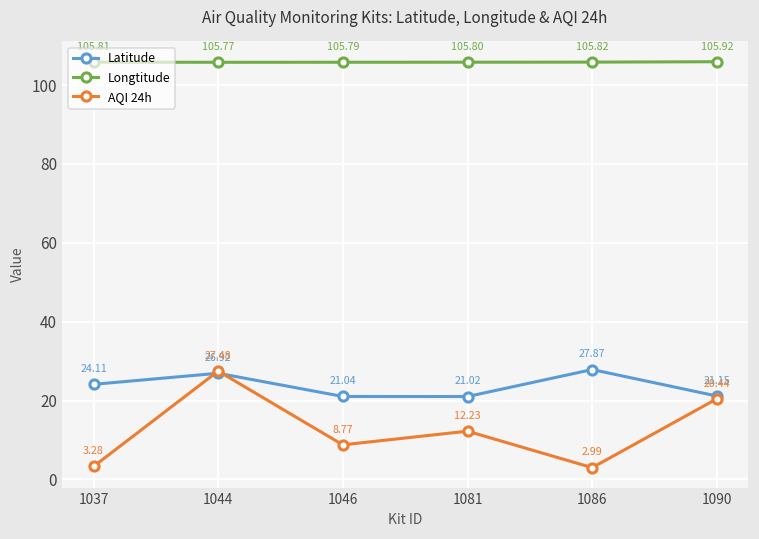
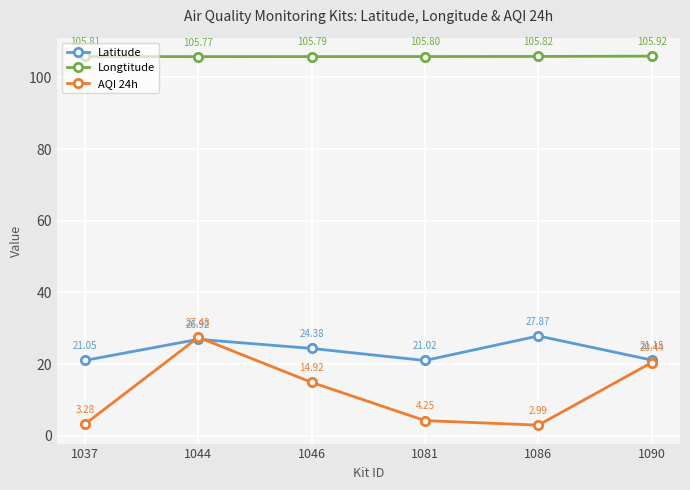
Latitude, 1037: 24.11 -> 21.05
Latitude, 1046: 21.04 -> 24.38
AQI 24h, 1046: 8.77 -> 14.92
AQI 24h, 1081: 12.23 -> 4.25
